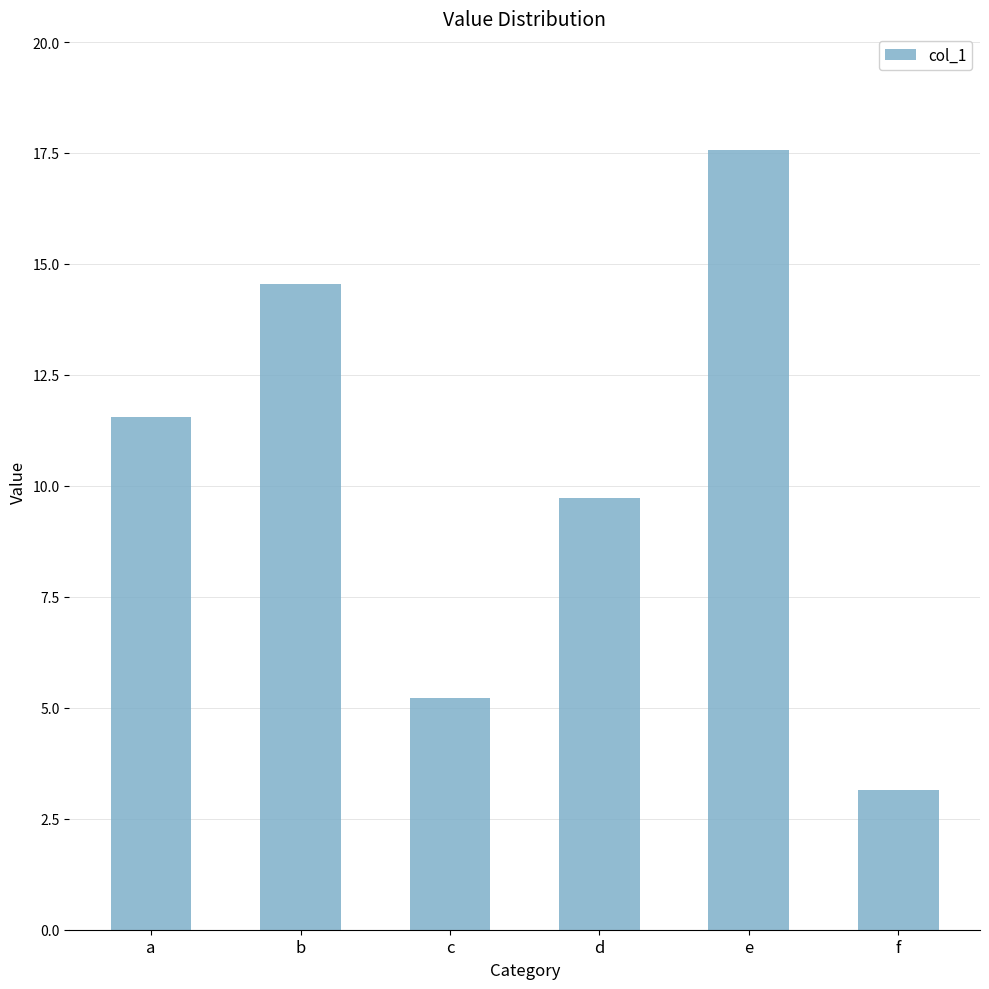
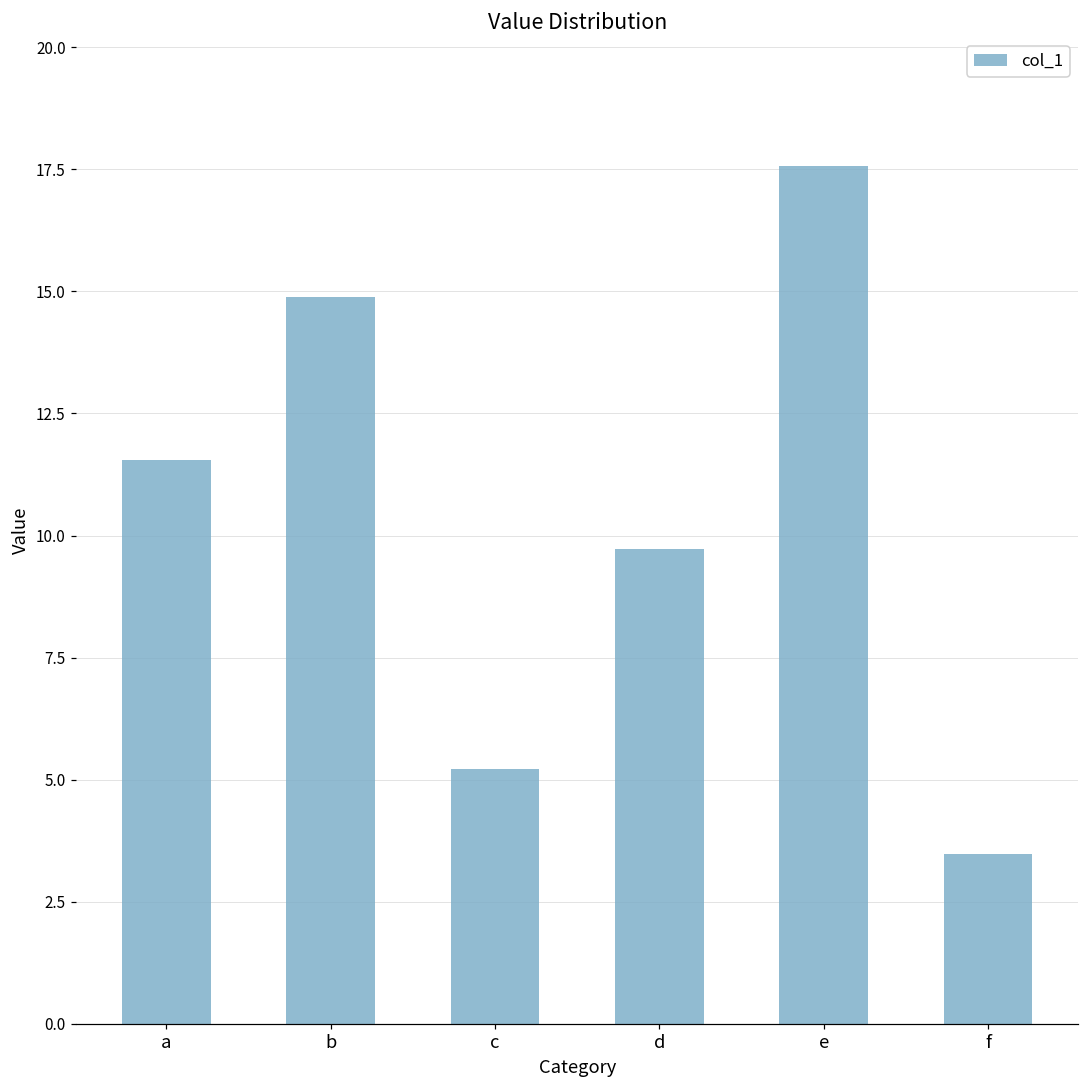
b: 14.6 -> 14.9
f: 3.2 -> 3.5
